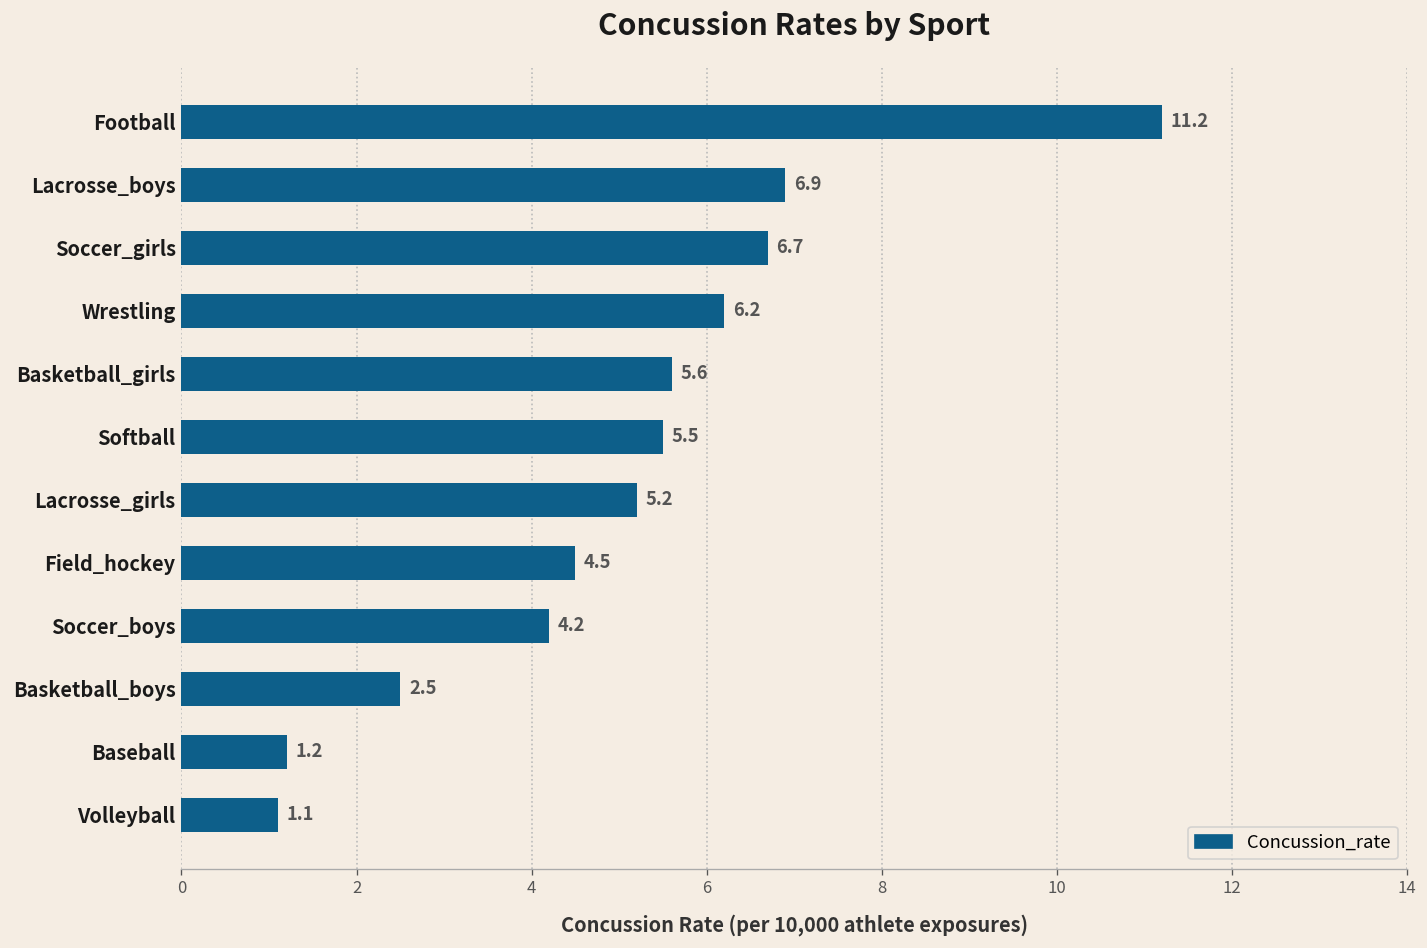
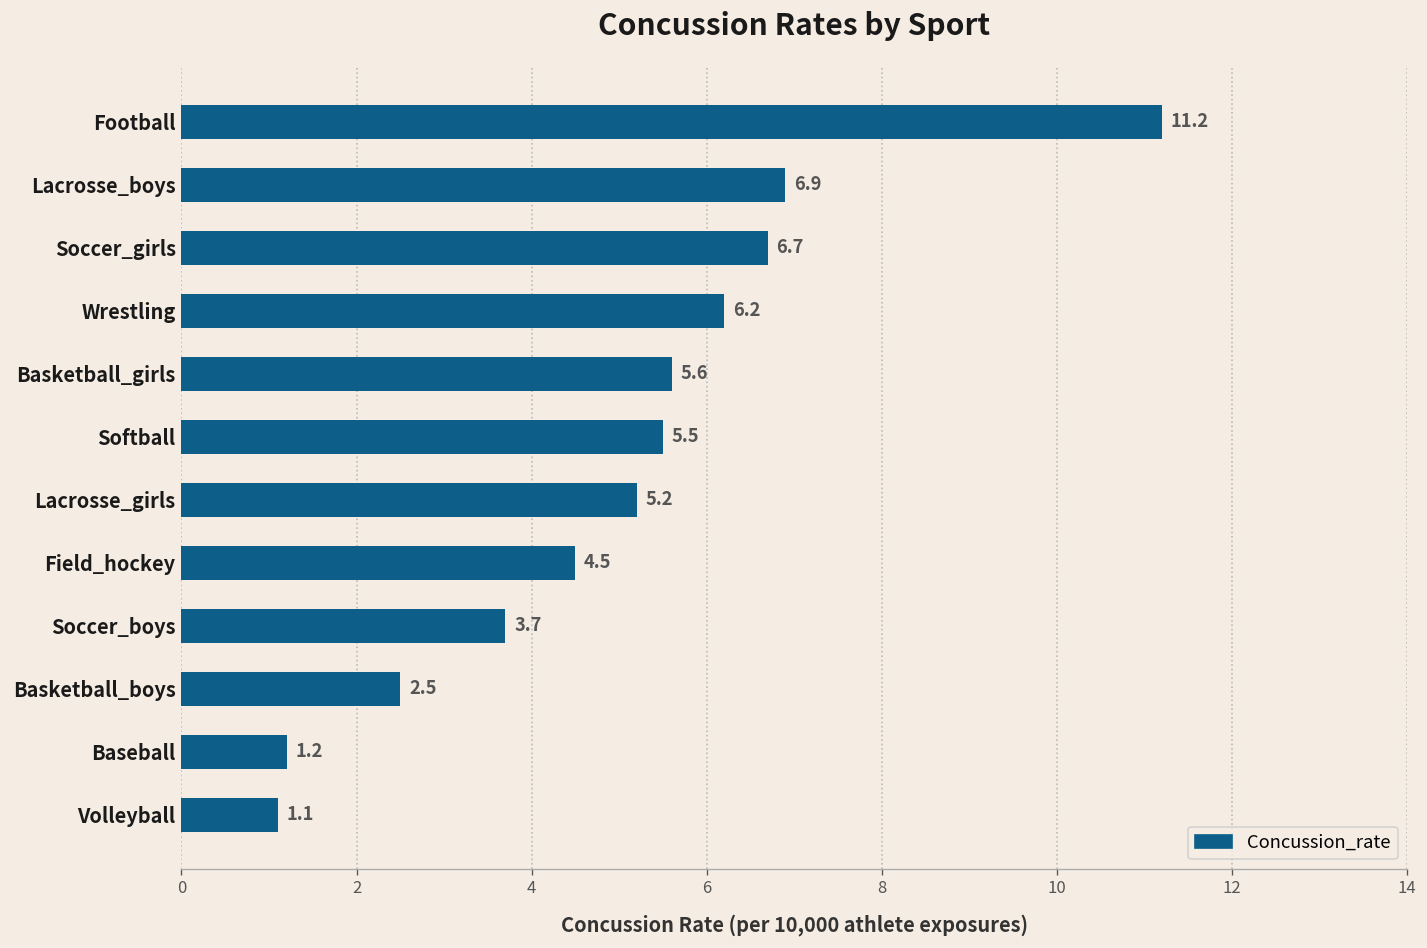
Soccer_boys: 4.2 -> 3.7
